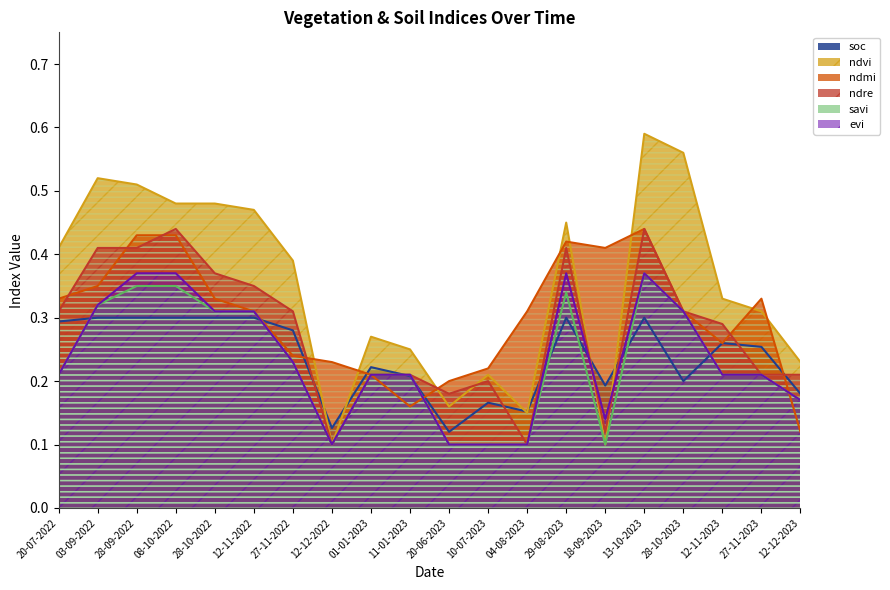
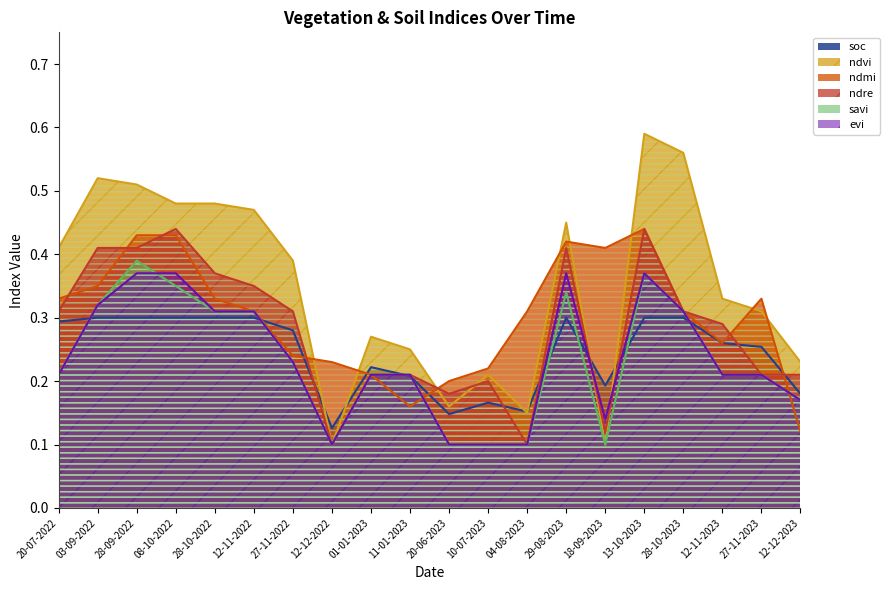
savi, 28-09-2022: 0.35 -> 0.39
soc, 20-06-2023: 0.12 -> 0.15
soc, 28-10-2023: 0.2 -> 0.3
